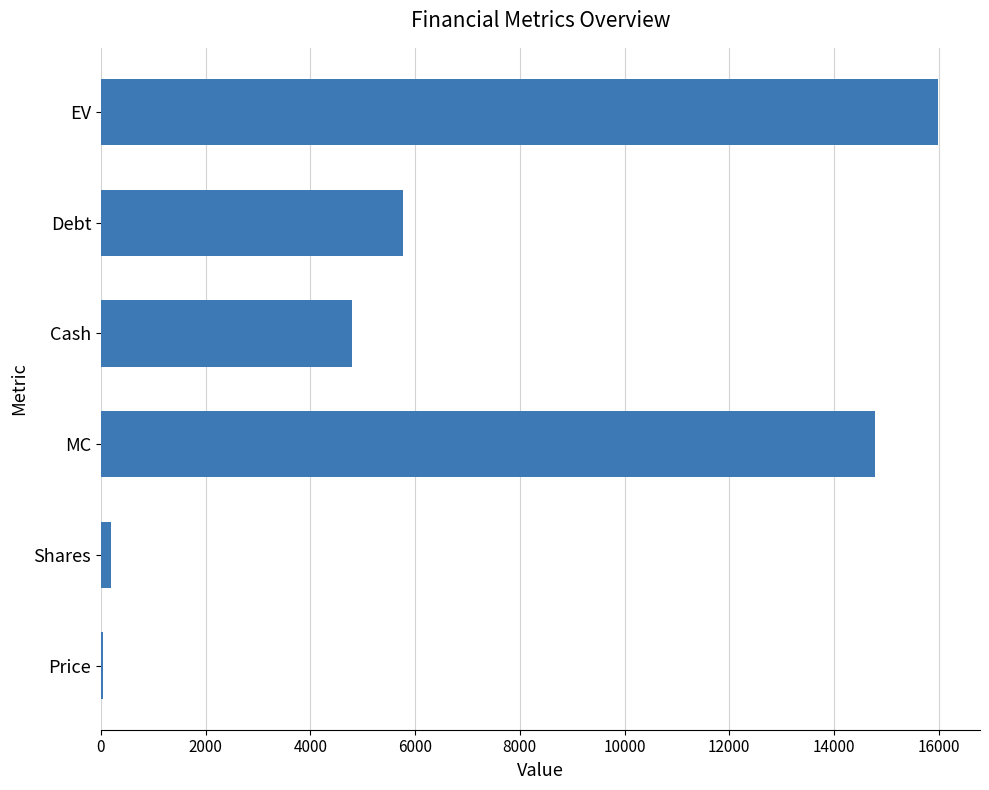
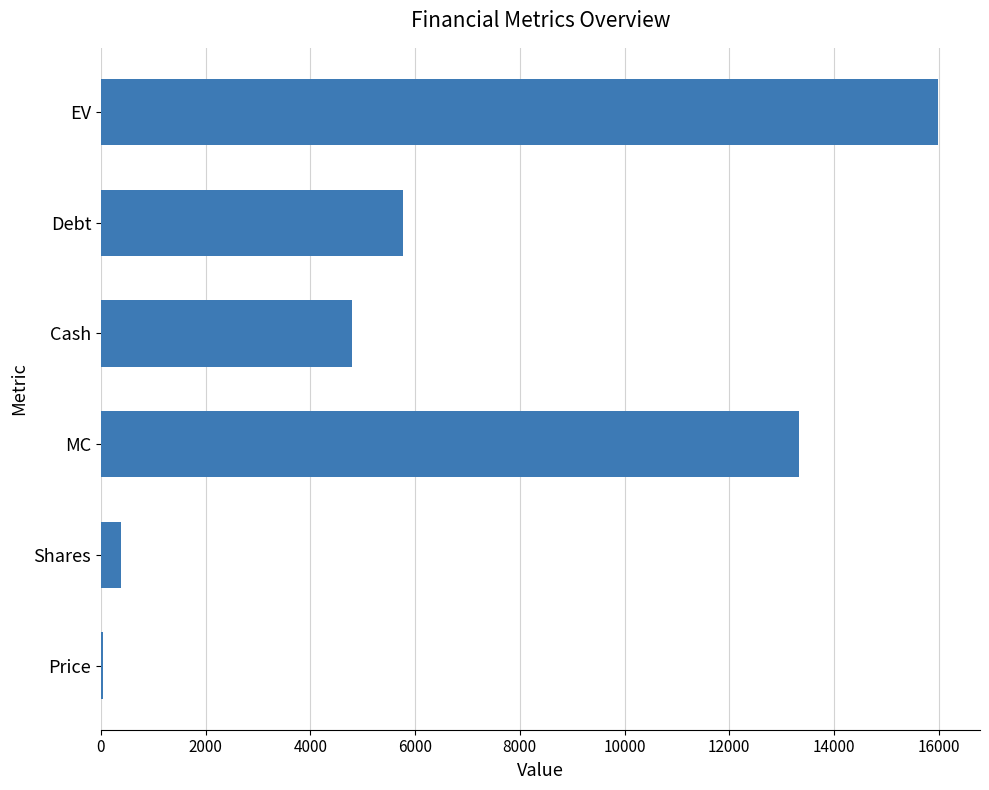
MC: 14800 -> 13300
Shares: 200 -> 400
